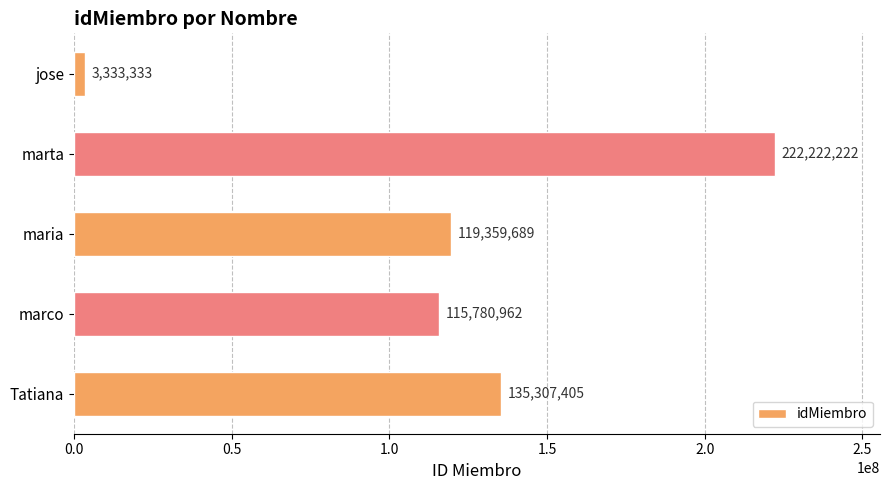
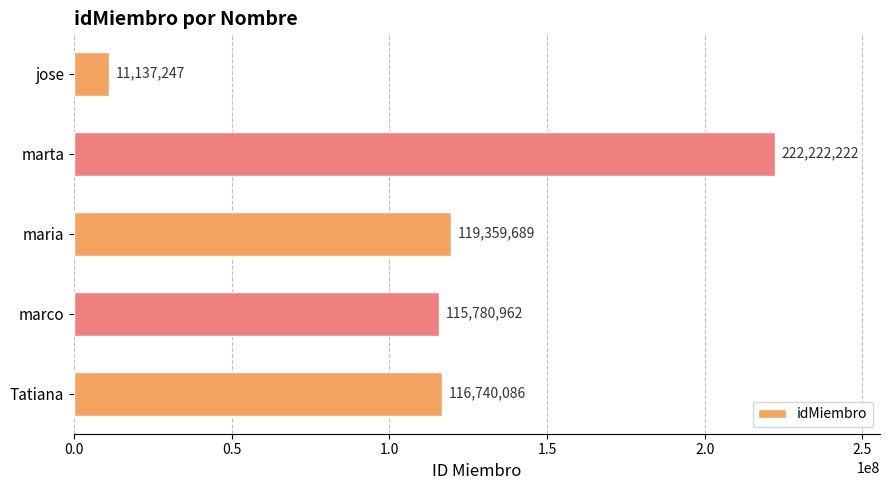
jose: 3,333,333 -> 11,137,247
Tatiana: 135,307,405 -> 116,740,086
